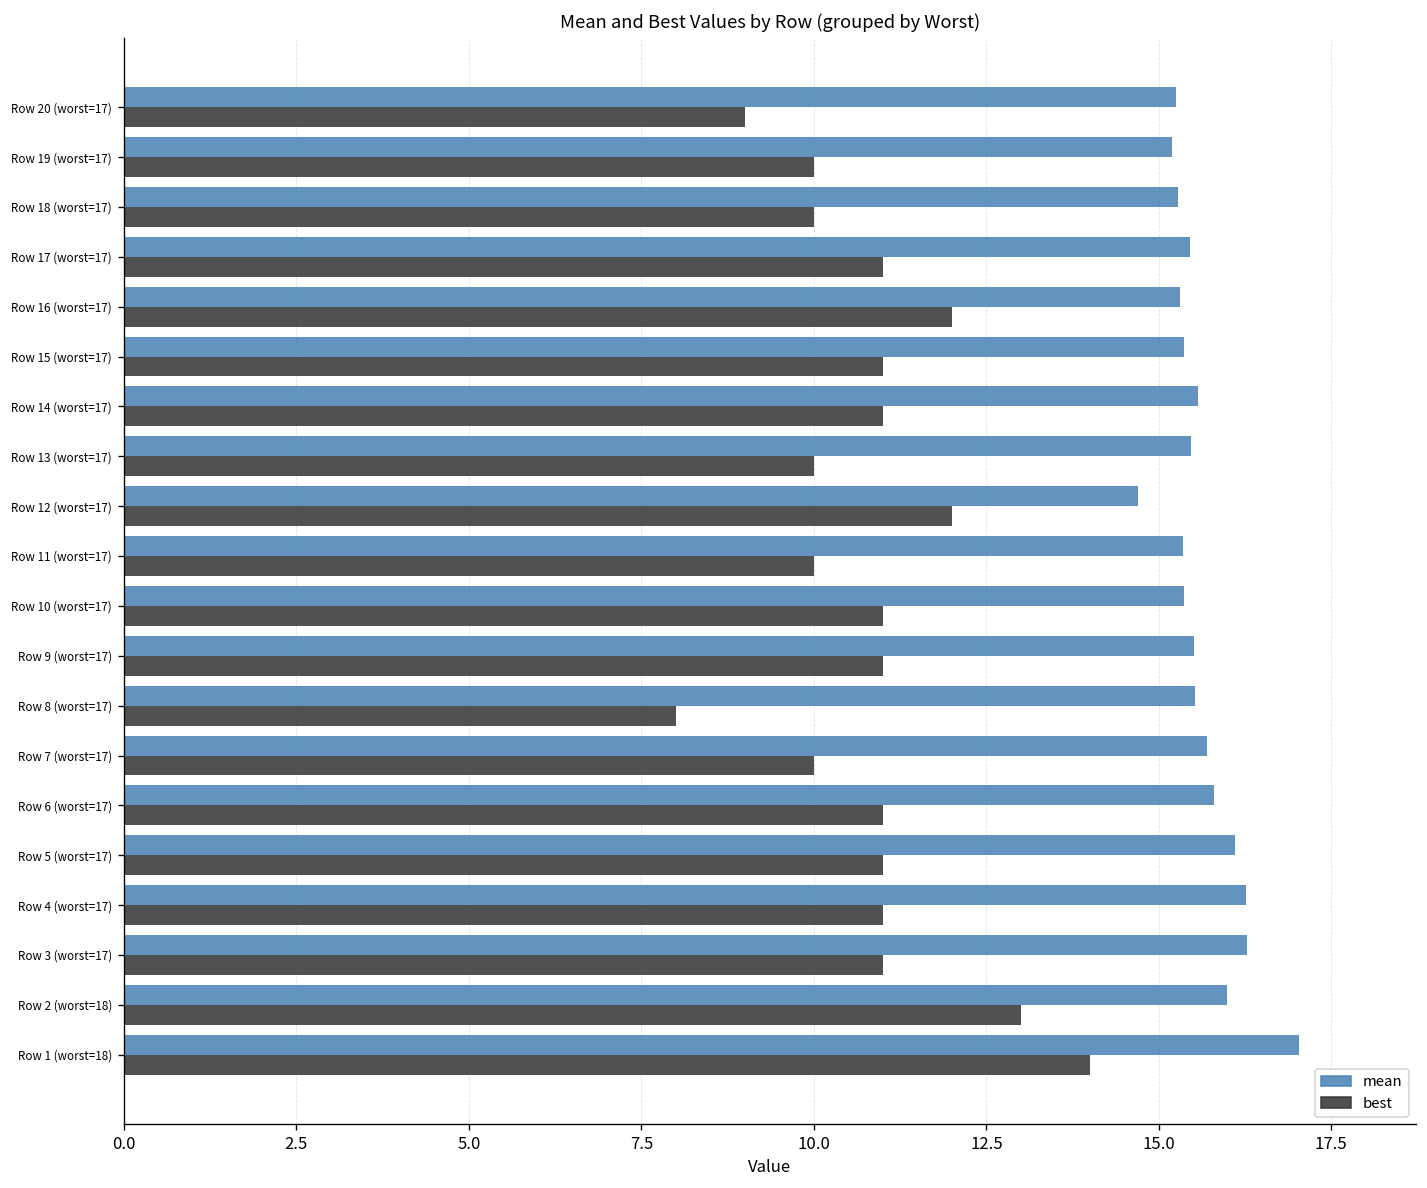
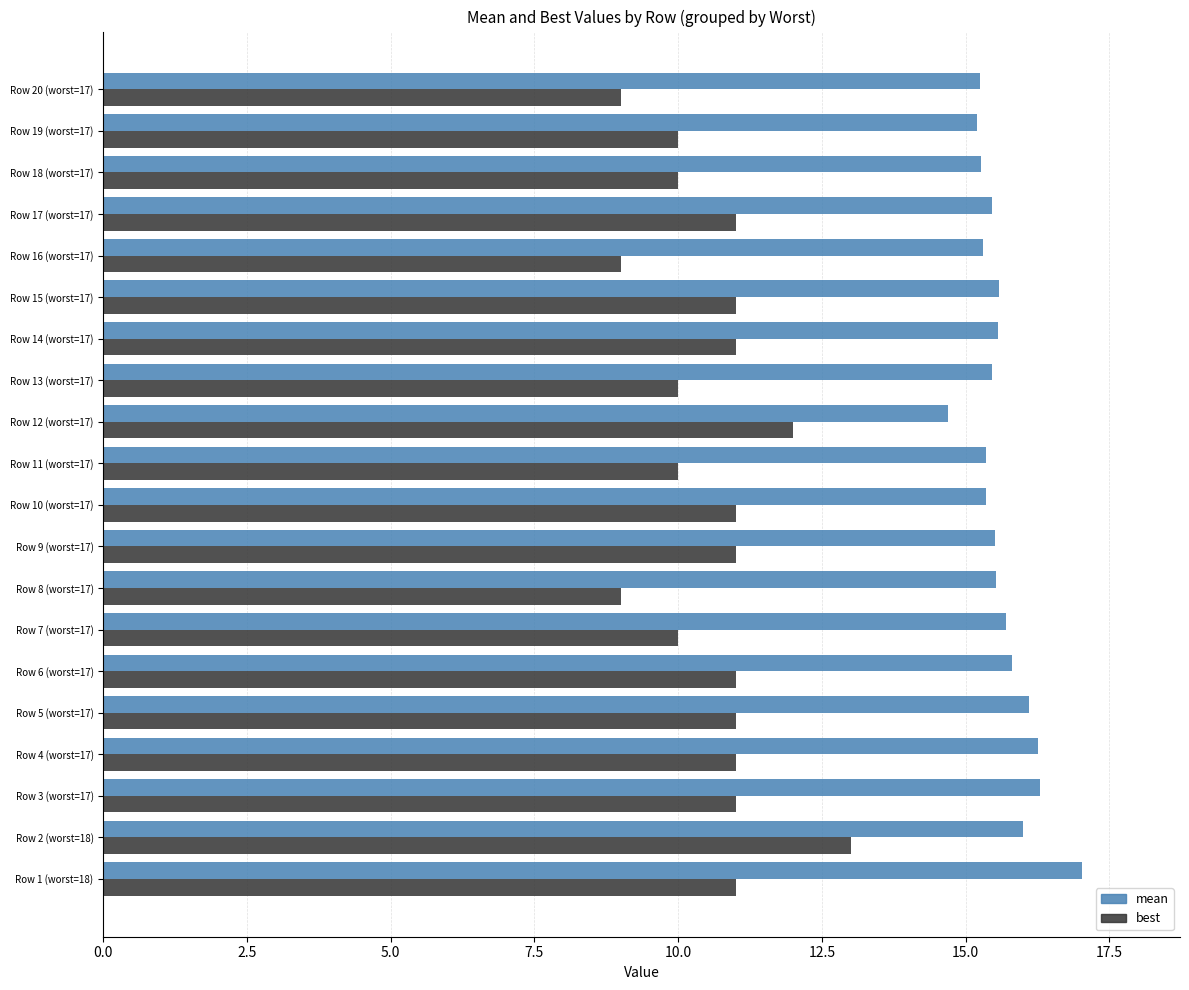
best, Row 16 (worst=17): 12 -> 9
mean, Row 15 (worst=17): 15.4 -> 15.6
best, Row 8 (worst=17): 8 -> 9
best, Row 1 (worst=18): 14 -> 11
